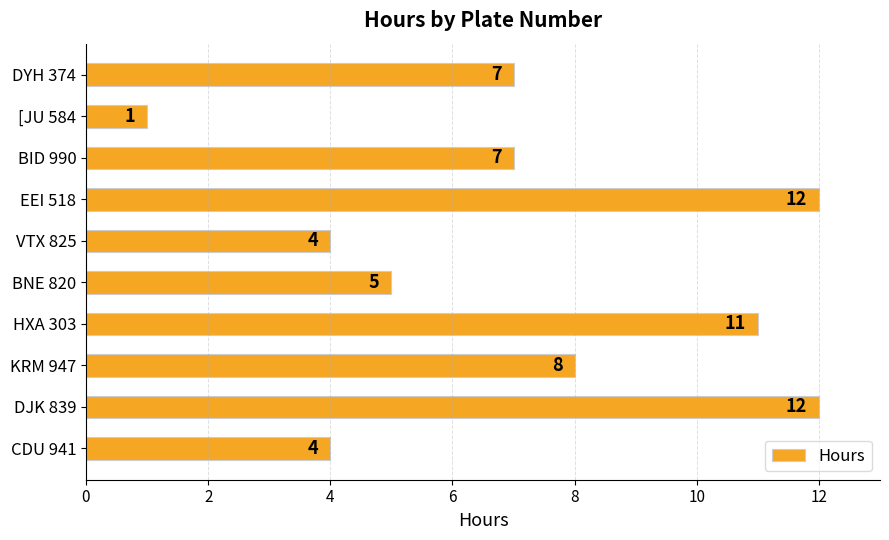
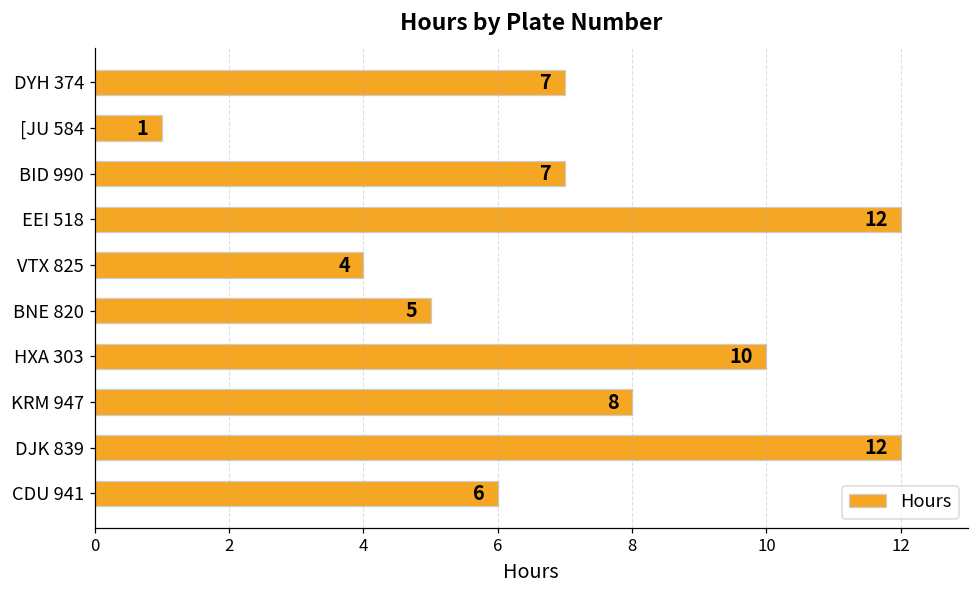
HXA 303: 11 -> 10
CDU 941: 4 -> 6
